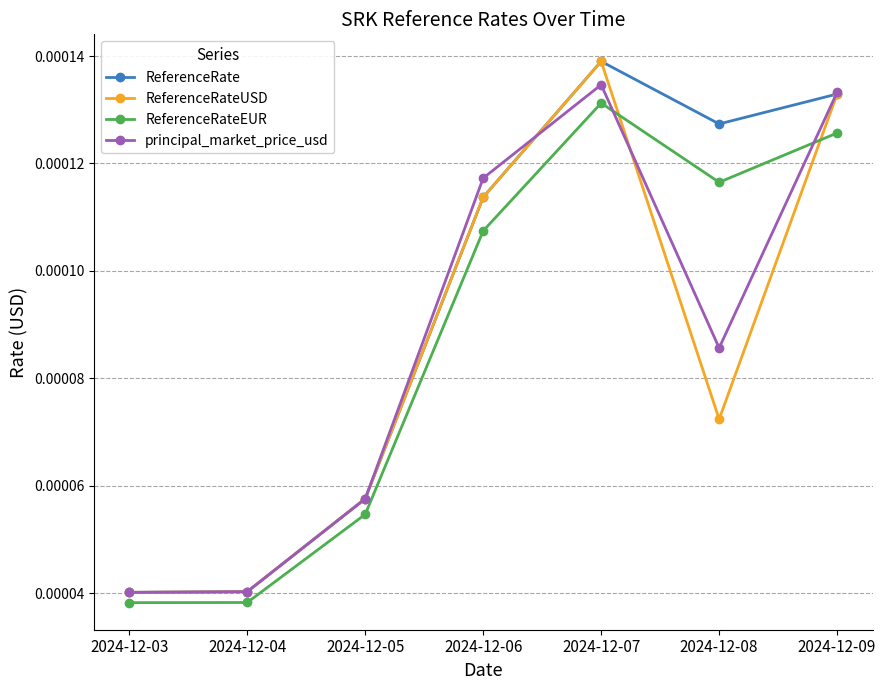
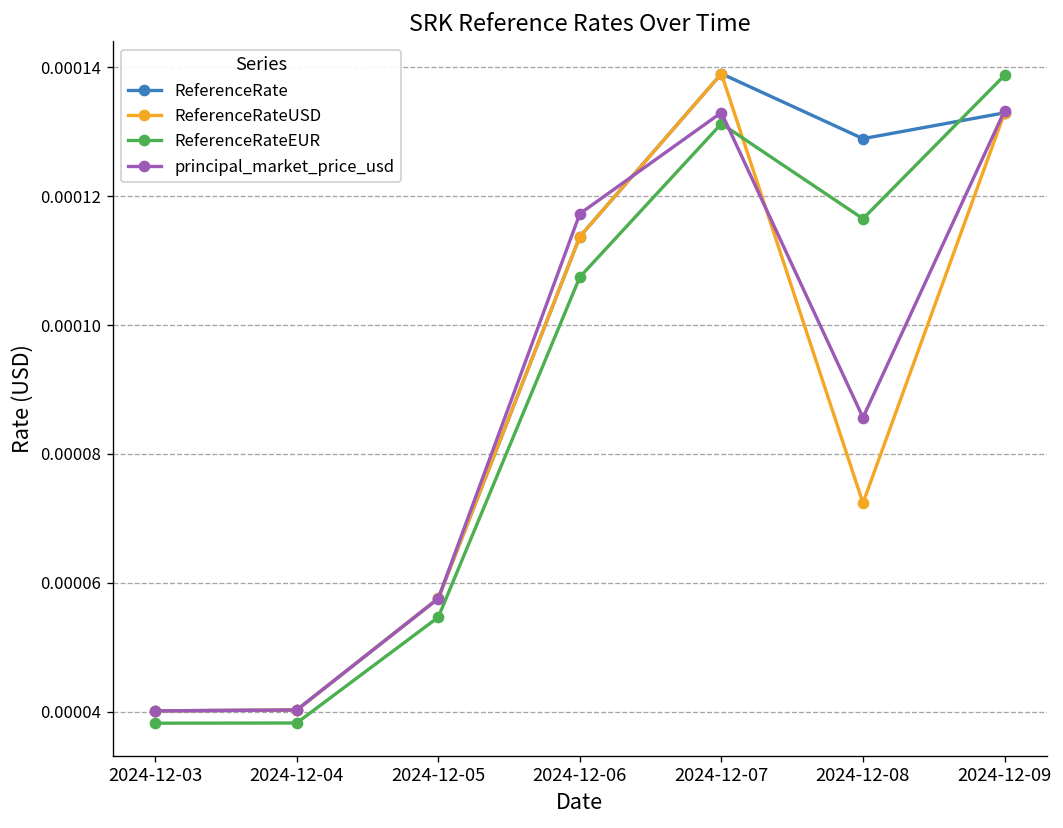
principal_market_price_usd, 2024-12-07: 0.000135 -> 0.000133
ReferenceRate, 2024-12-08: 0.000127 -> 0.000129
ReferenceRateEUR, 2024-12-09: 0.000126 -> 0.000139
